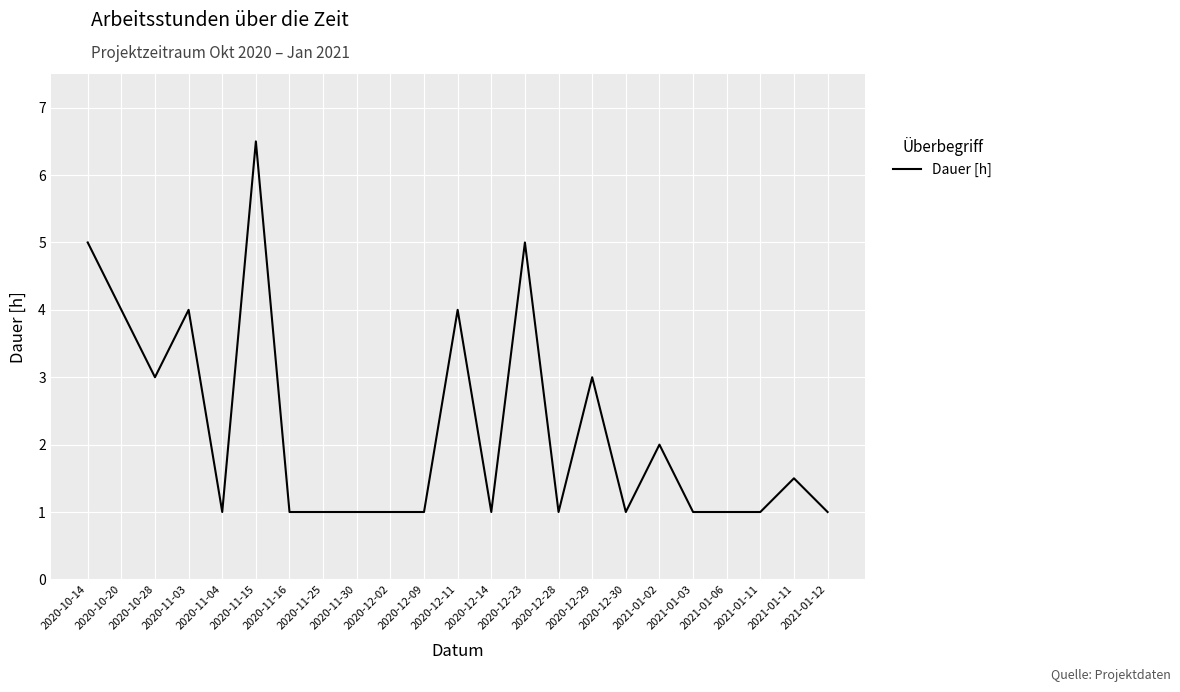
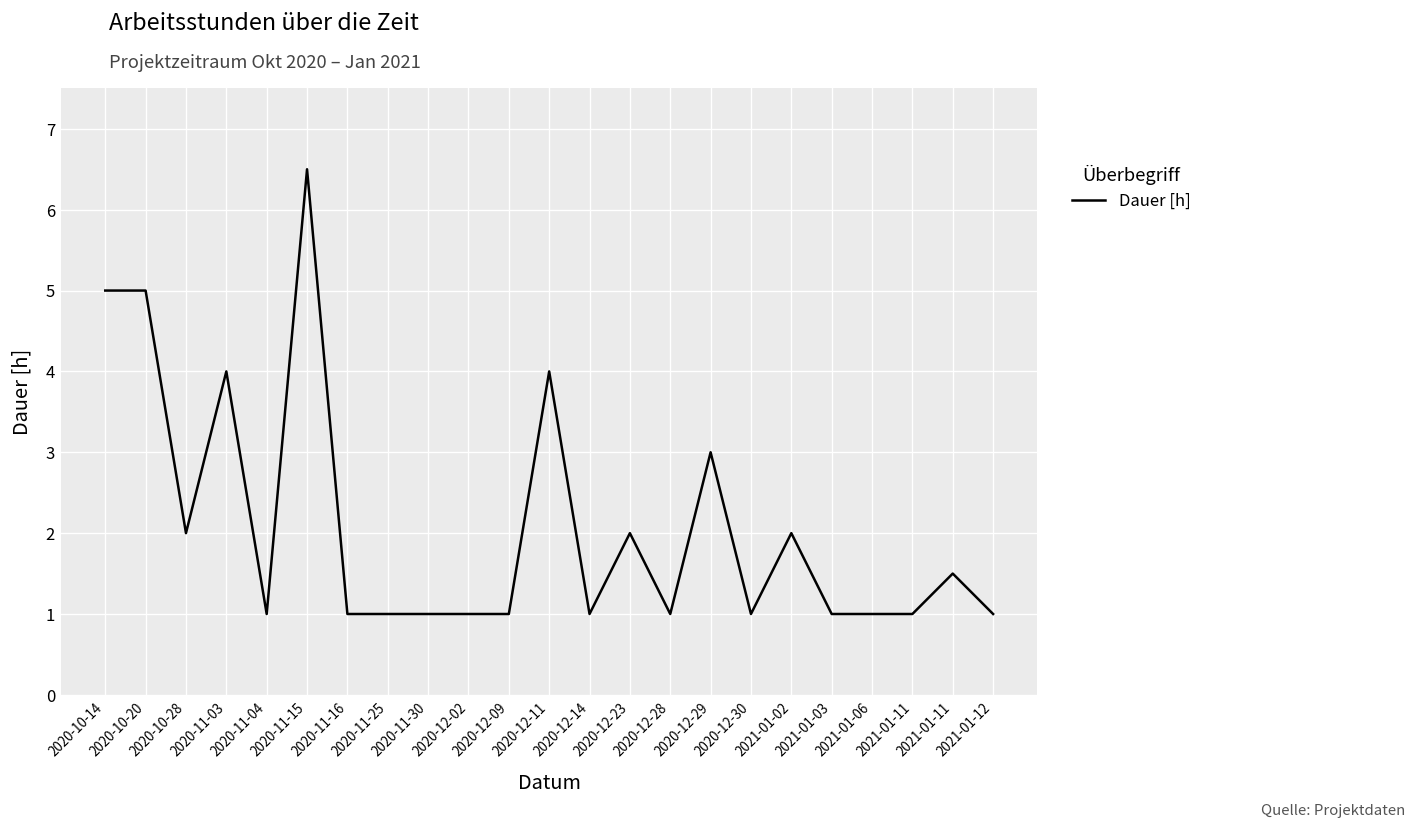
2020-10-20: 4 -> 5
2020-10-28: 3 -> 2
2020-12-23: 5 -> 2
